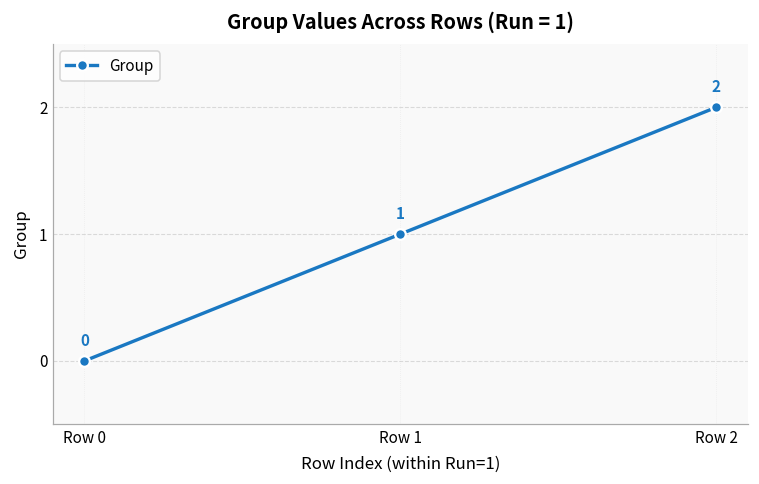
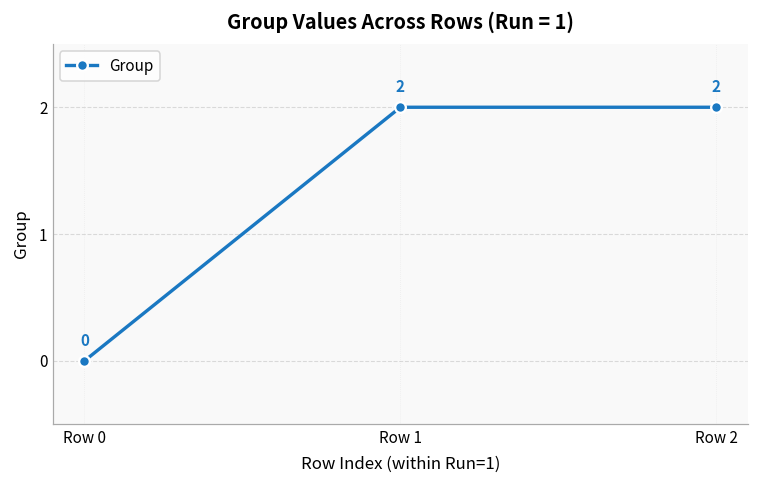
Row 1: 1 -> 2
